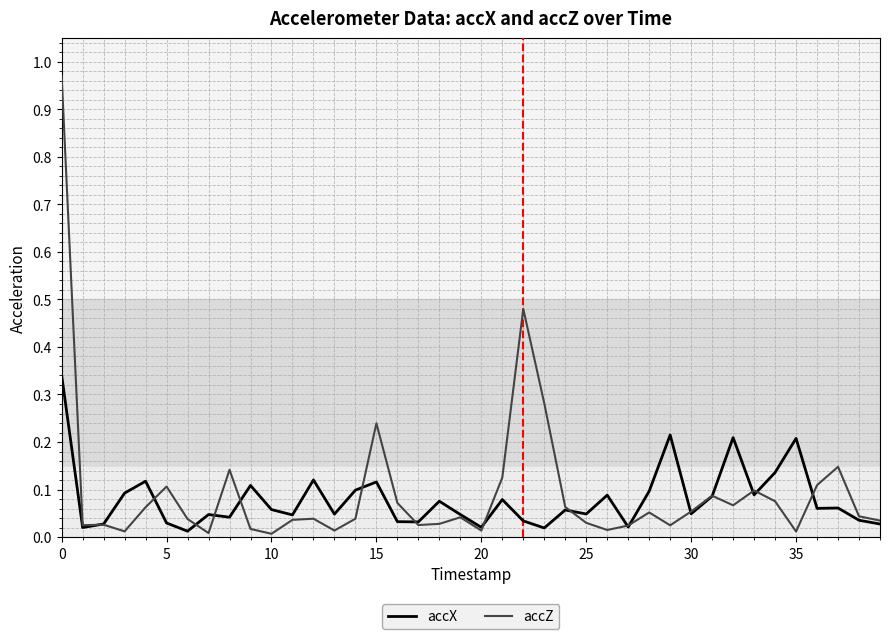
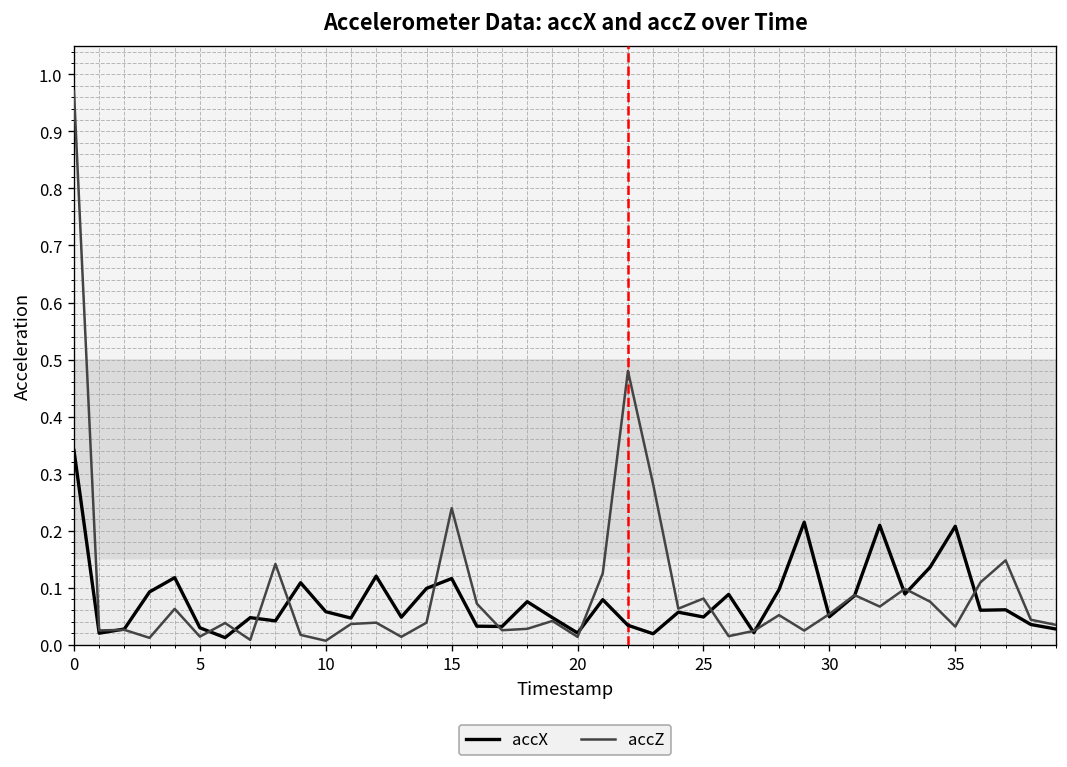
accZ, 5: 0.11 -> 0.01
accZ, 25: 0.03 -> 0.08
accZ, 35: 0.01 -> 0.03
